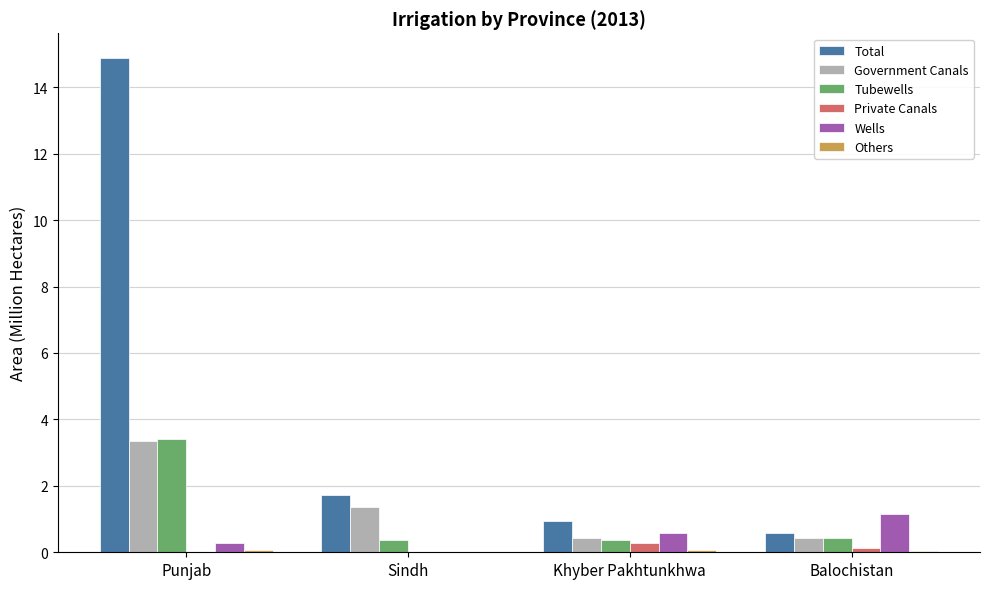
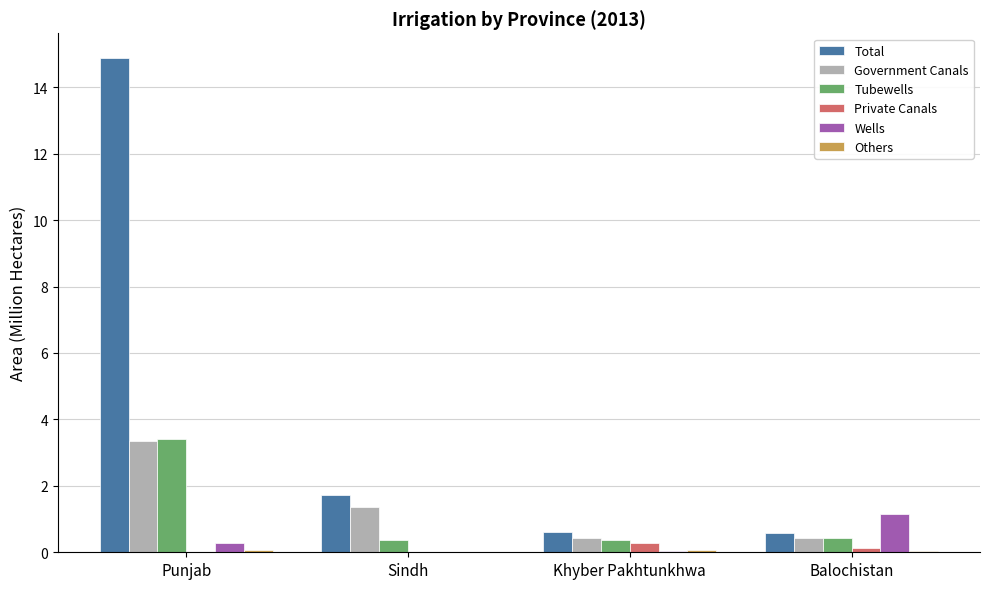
Total, Khyber Pakhtunkhwa: 1.0 -> 0.6
Wells, Khyber Pakhtunkhwa: 0.6 -> 0.1
